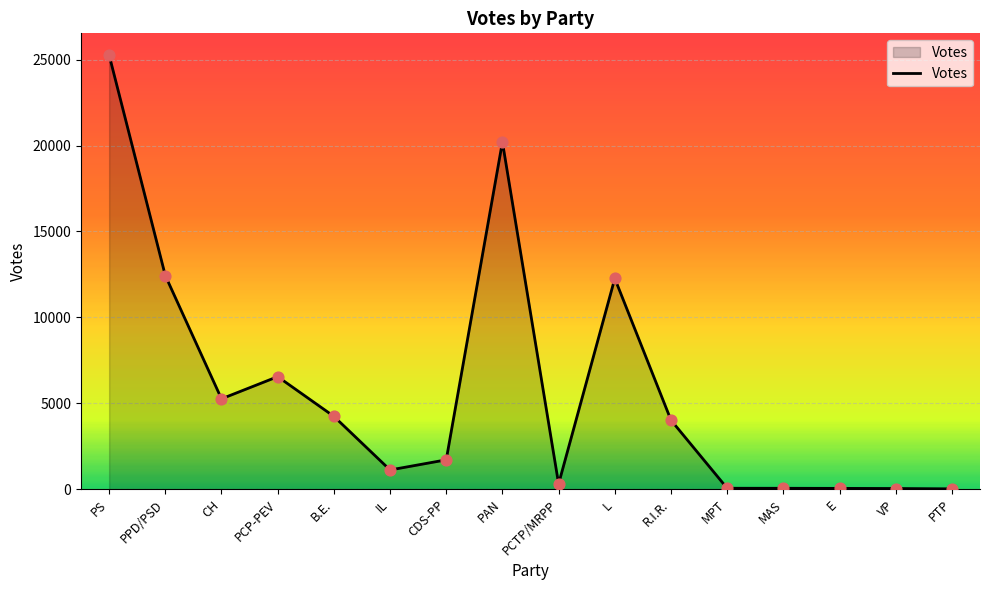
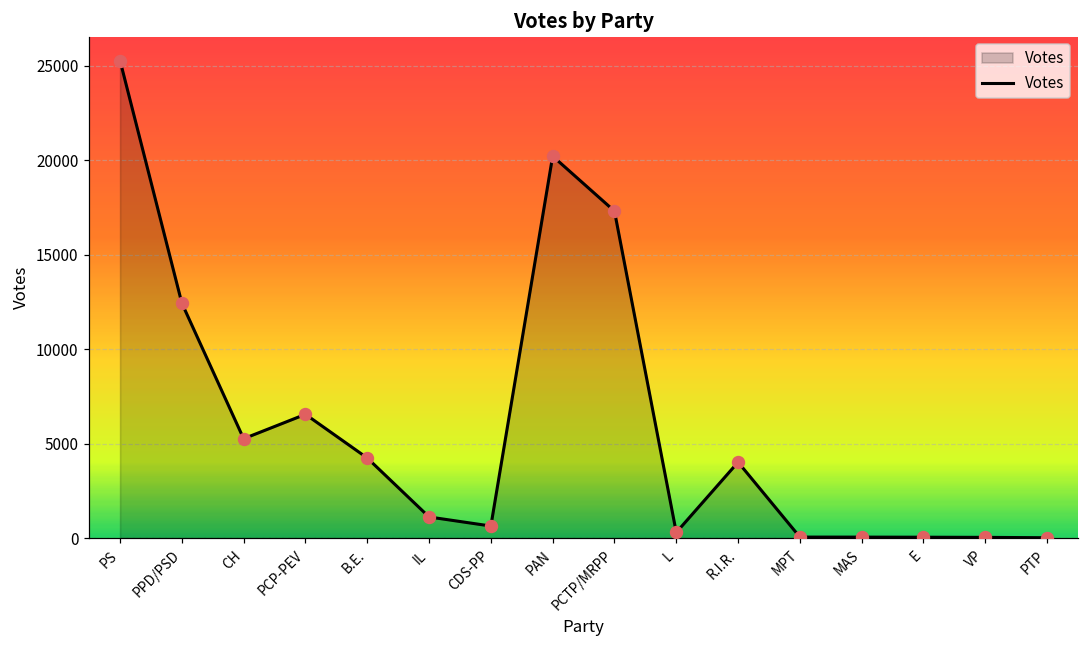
CDS-PP: 1700 -> 600
PCTP/MRPP: 300 -> 17300
L: 12300 -> 300
